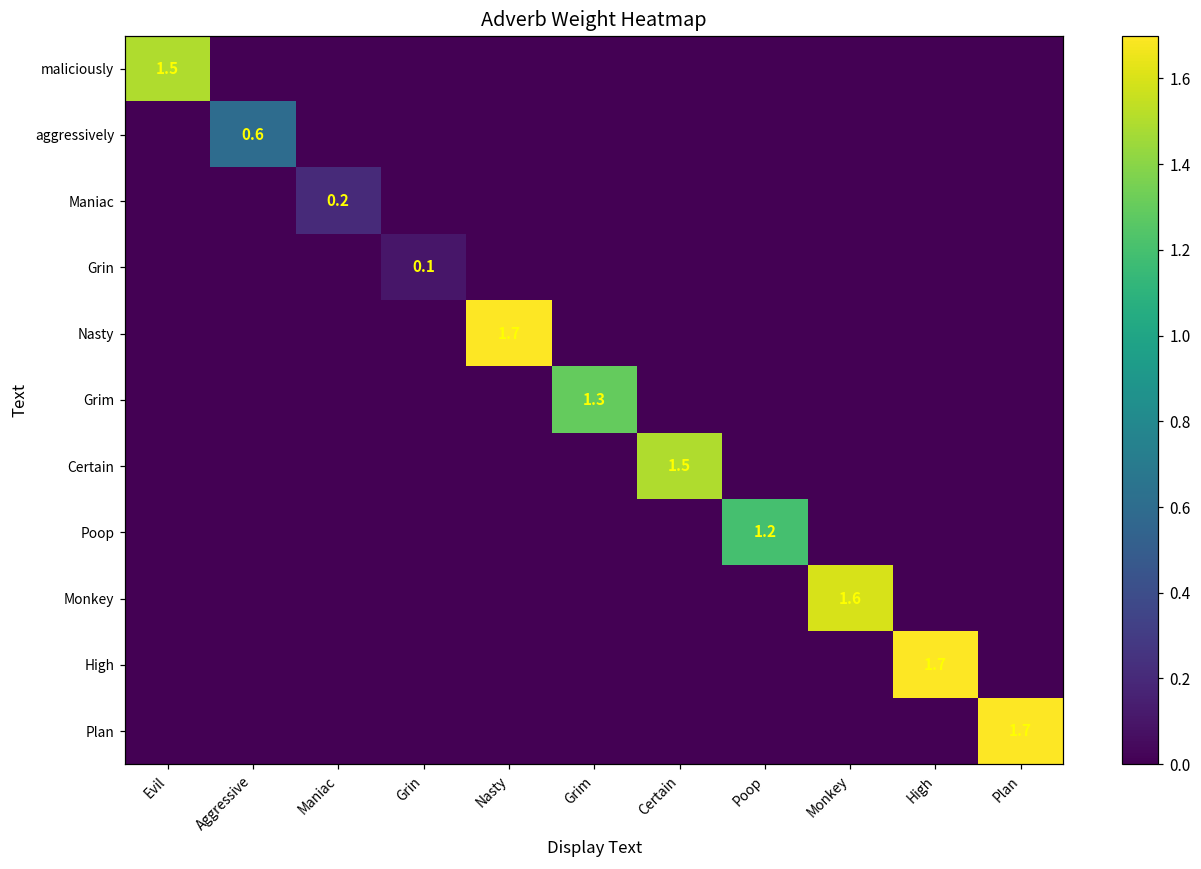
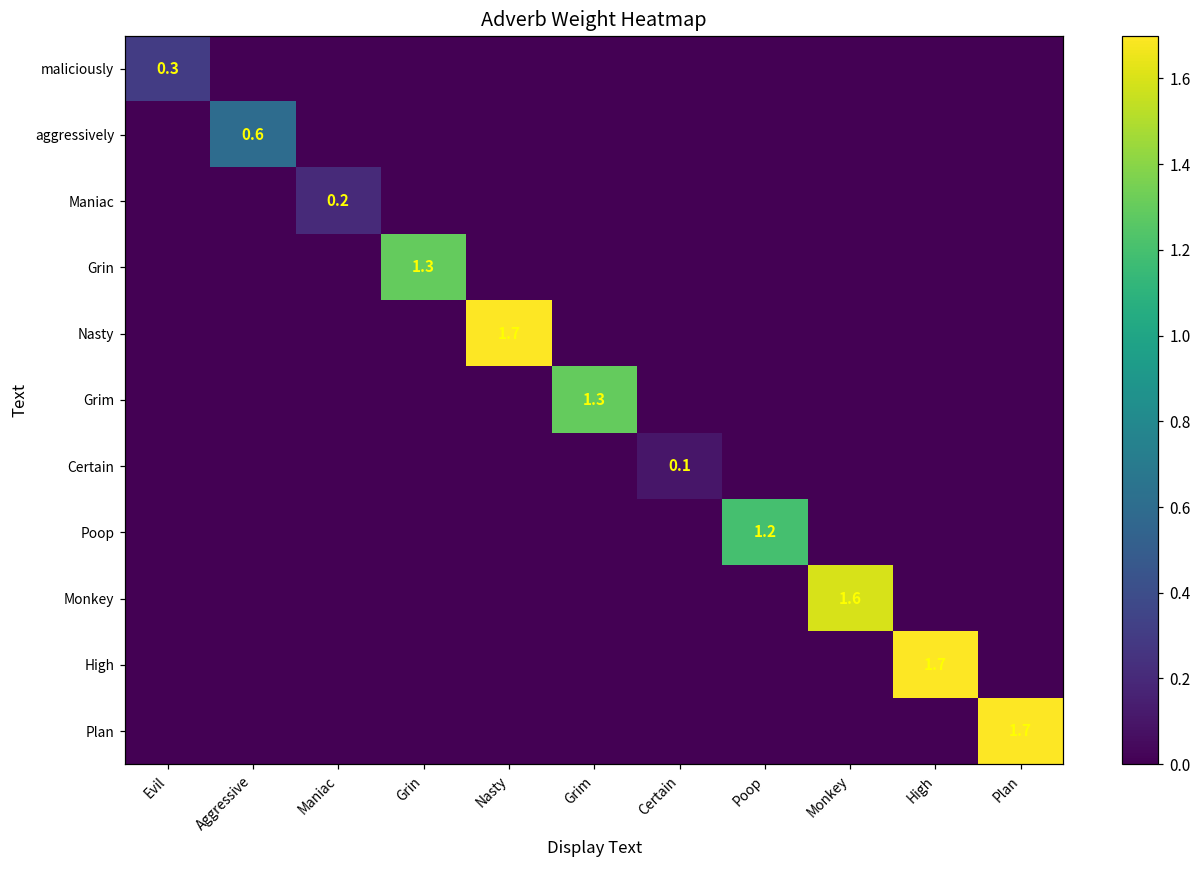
maliciously, Evil: 1.5 -> 0.3
Grin, Grin: 0.1 -> 1.3
Certain, Certain: 1.5 -> 0.1
